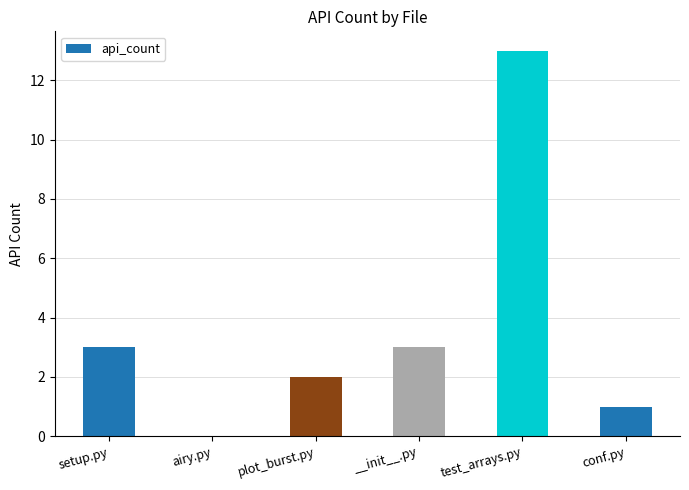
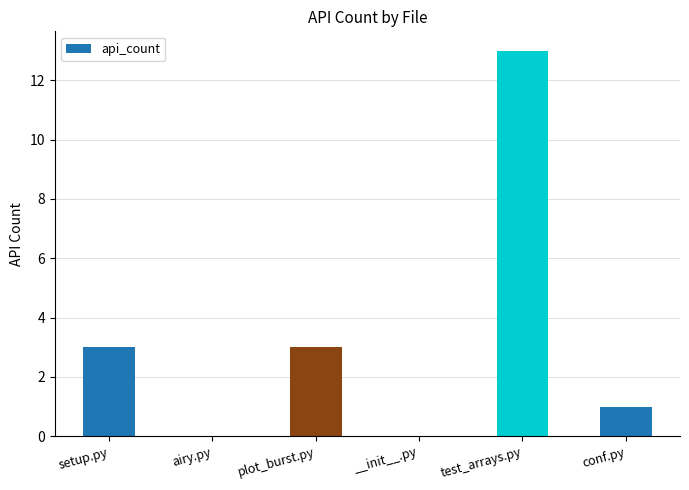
plot_burst.py: 2 -> 3
__init__.py: 3 -> 0
